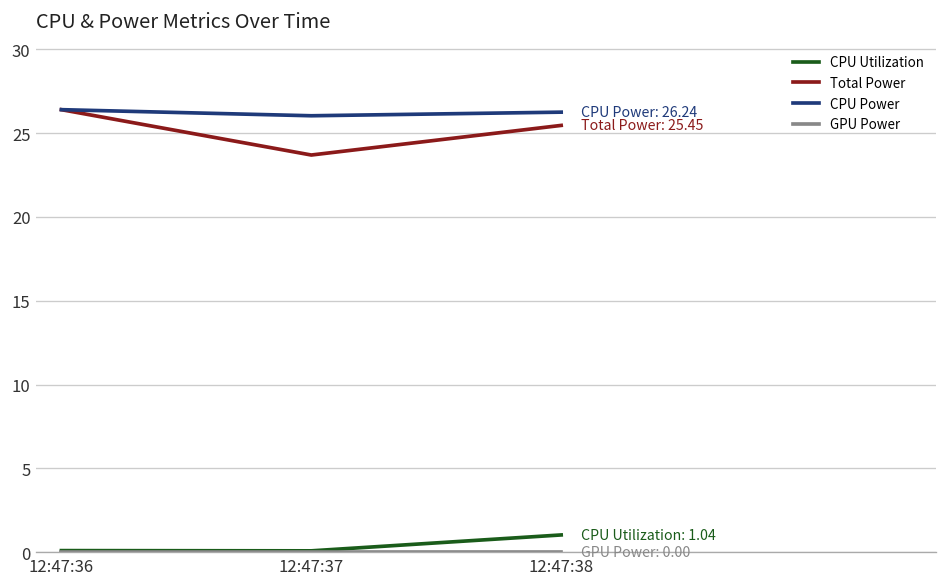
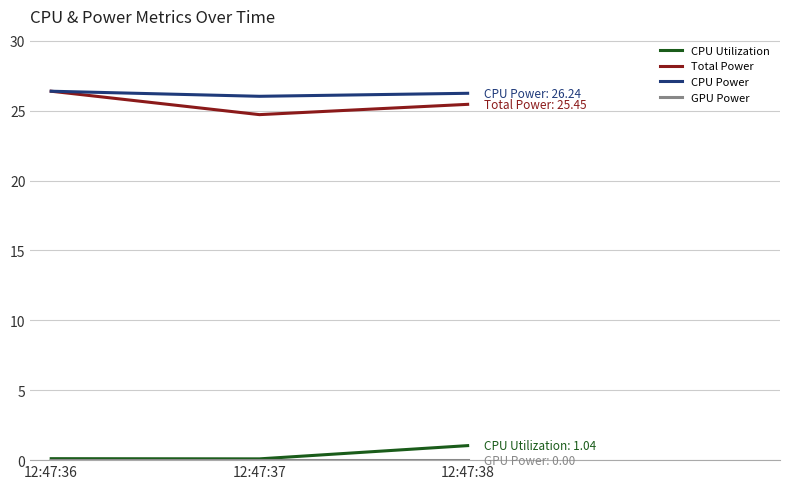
Total Power, 12:47:37: 23.7 -> 24.7
